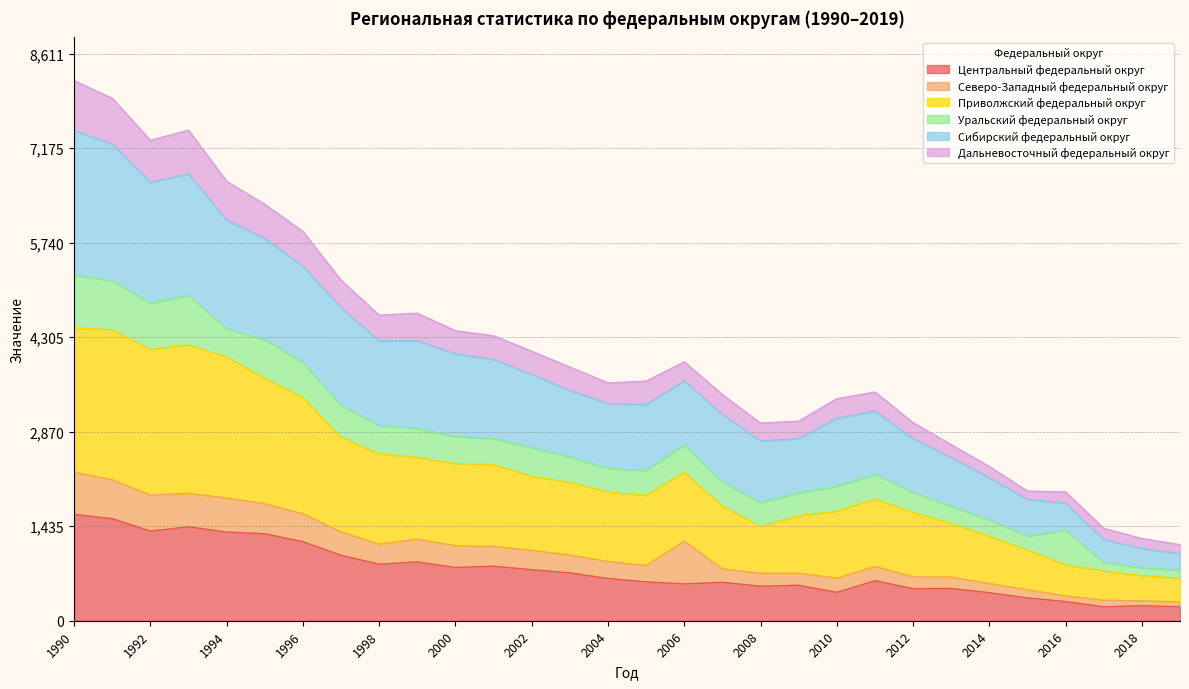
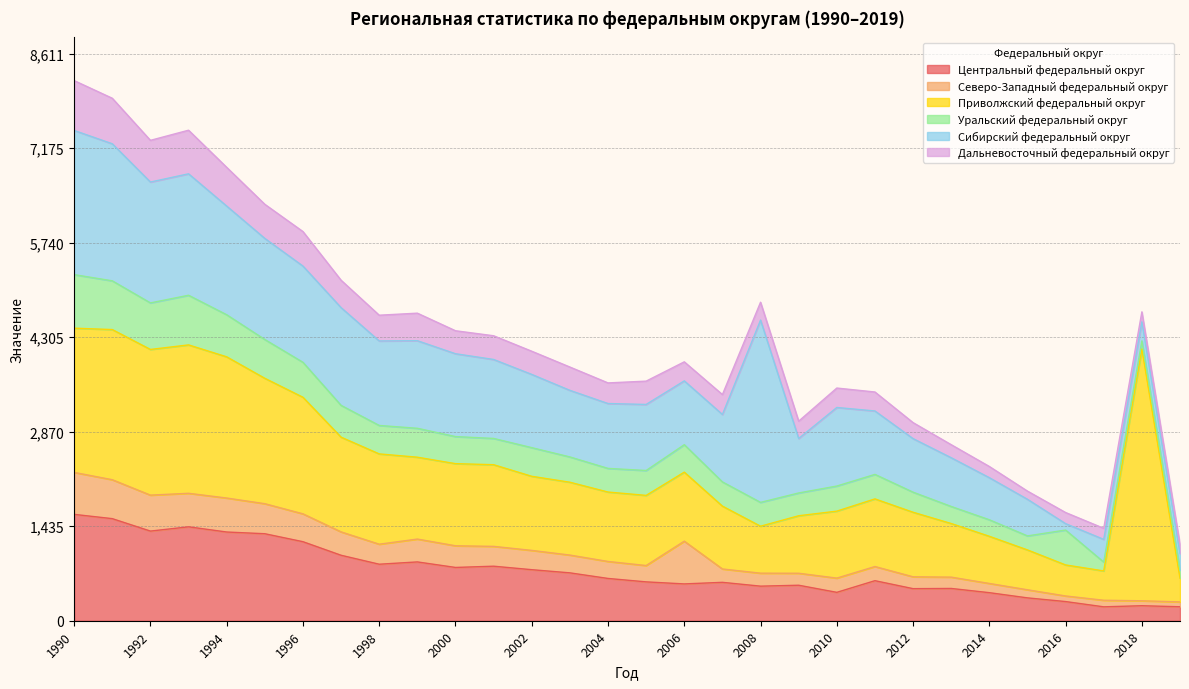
Уральский федеральный округ, 1994: 400 -> 600
Сибирский федеральный округ, 2008: 900 -> 2,800
Сибирский федеральный округ, 2010: 1,000 -> 1,200
Сибирский федеральный округ, 2016: 400 -> 100
Приволжский федеральный округ, 2018: 400 -> 3,800
